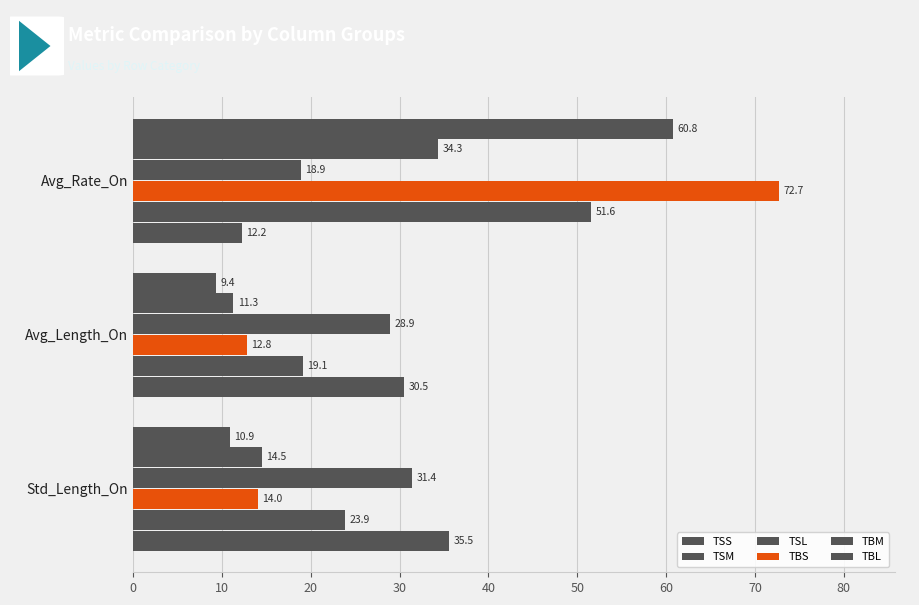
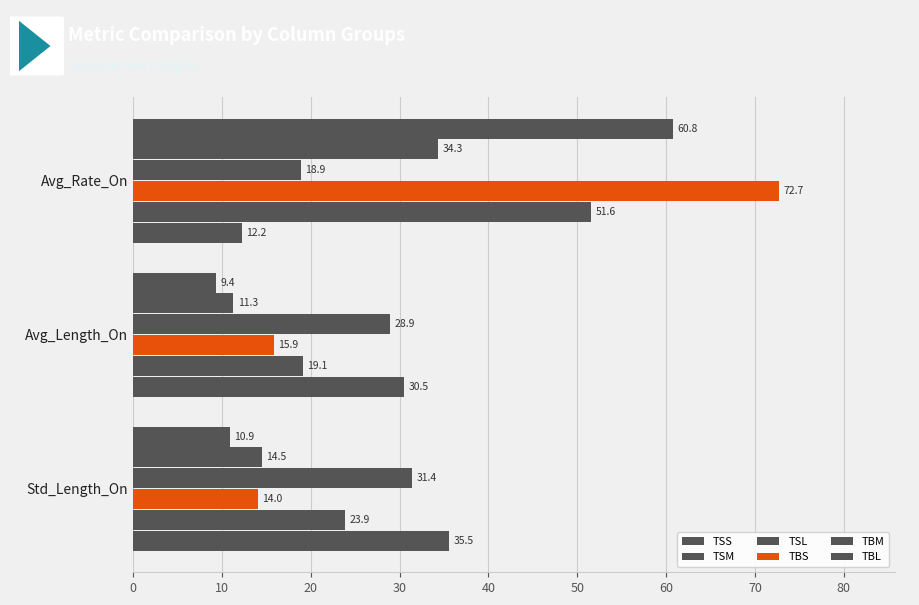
TBS, Avg_Length_On: 12.8 -> 15.9
